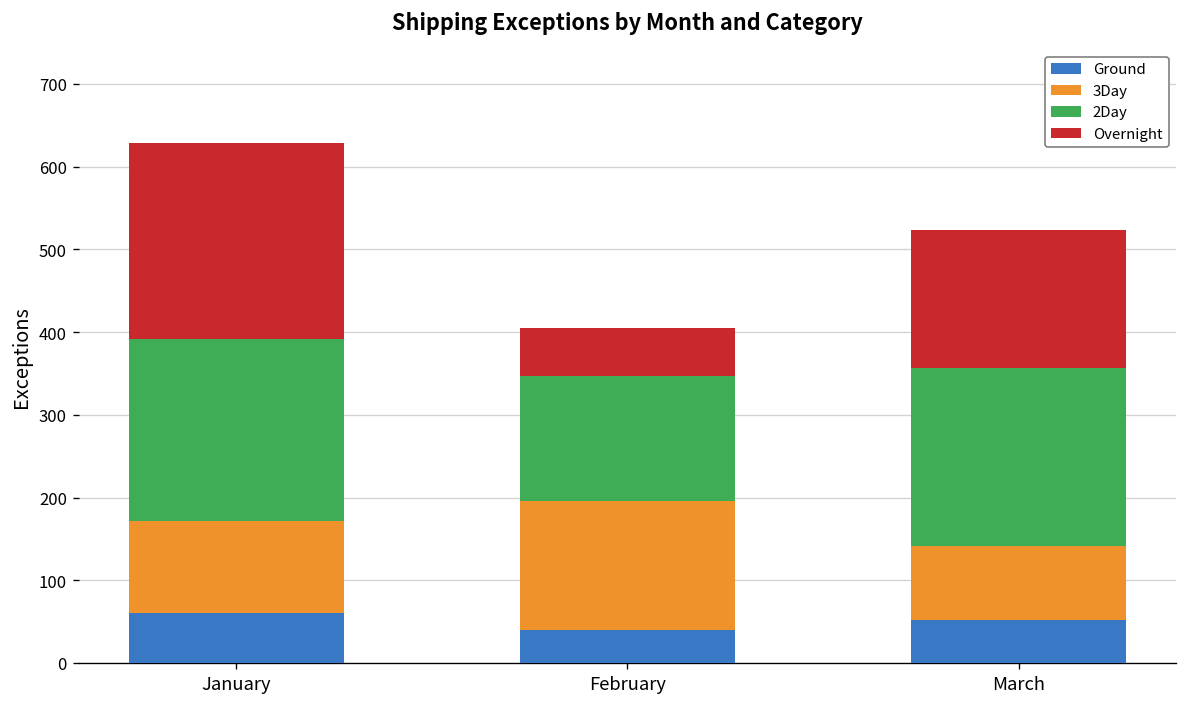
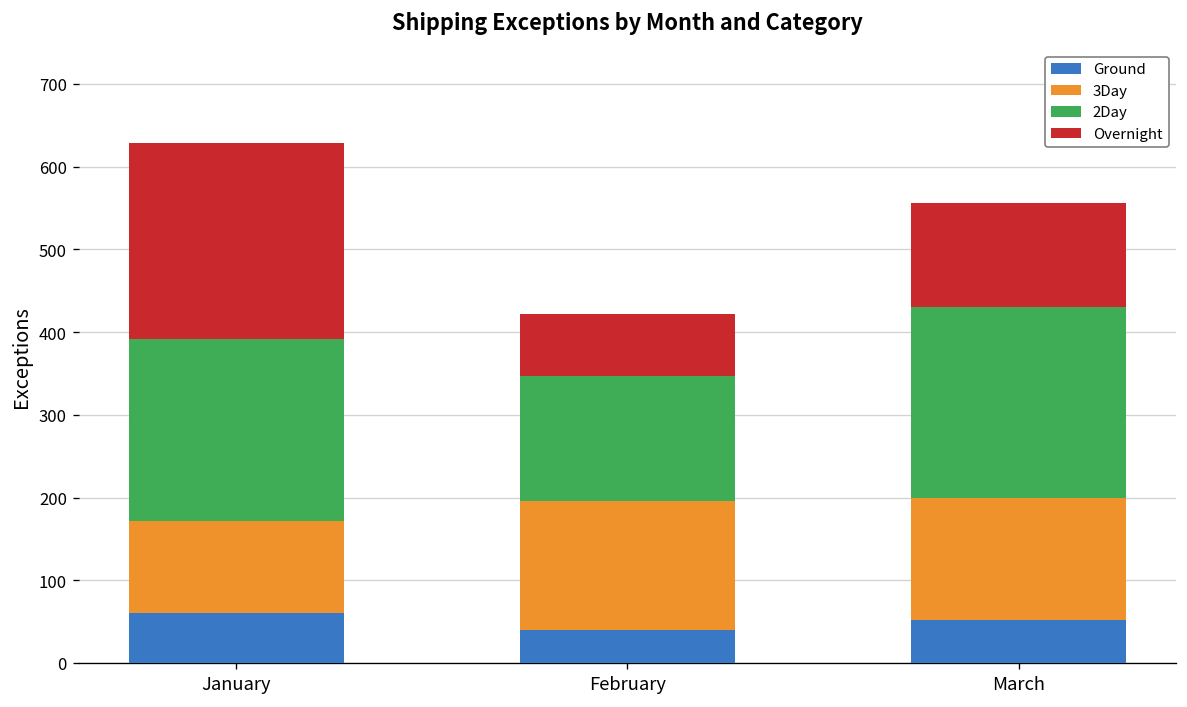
Overnight, February: 60 -> 80
3Day, March: 90 -> 150
2Day, March: 220 -> 230
Overnight, March: 170 -> 130
